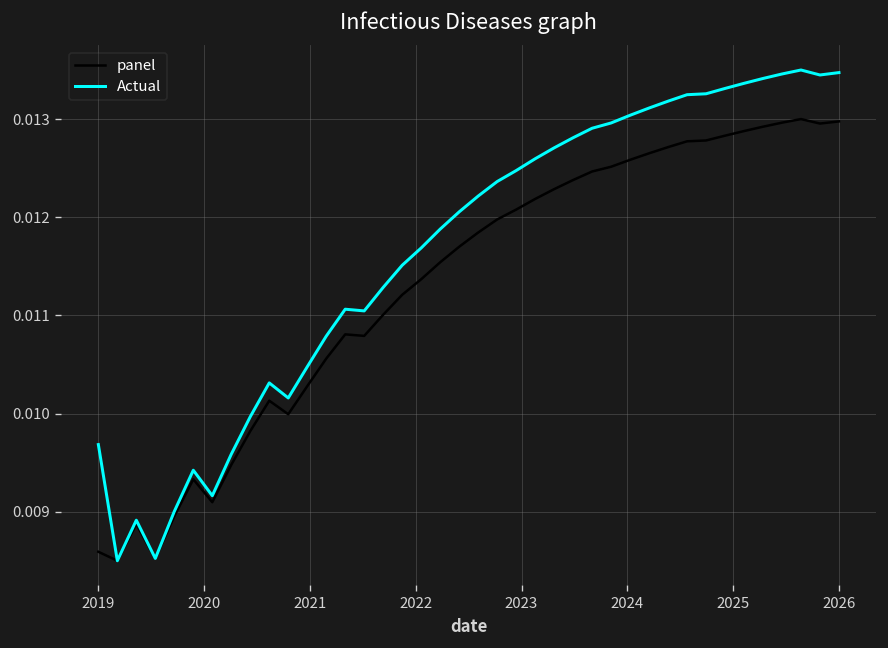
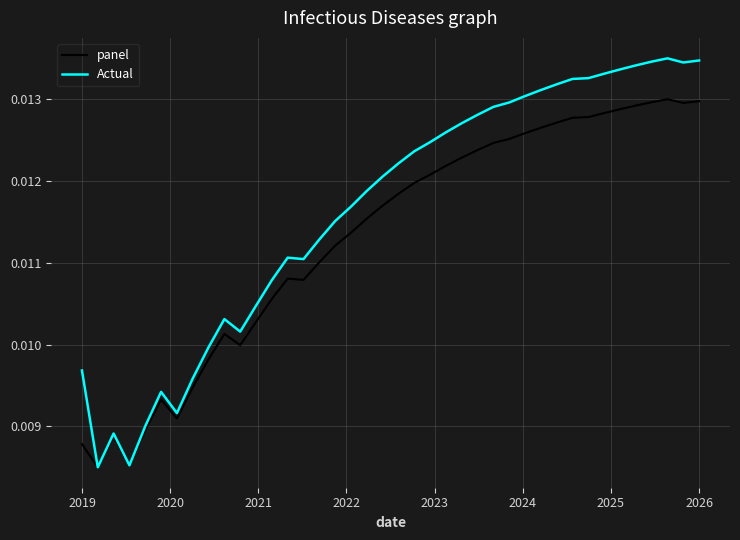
panel, 2019: 0.0086 -> 0.0088
